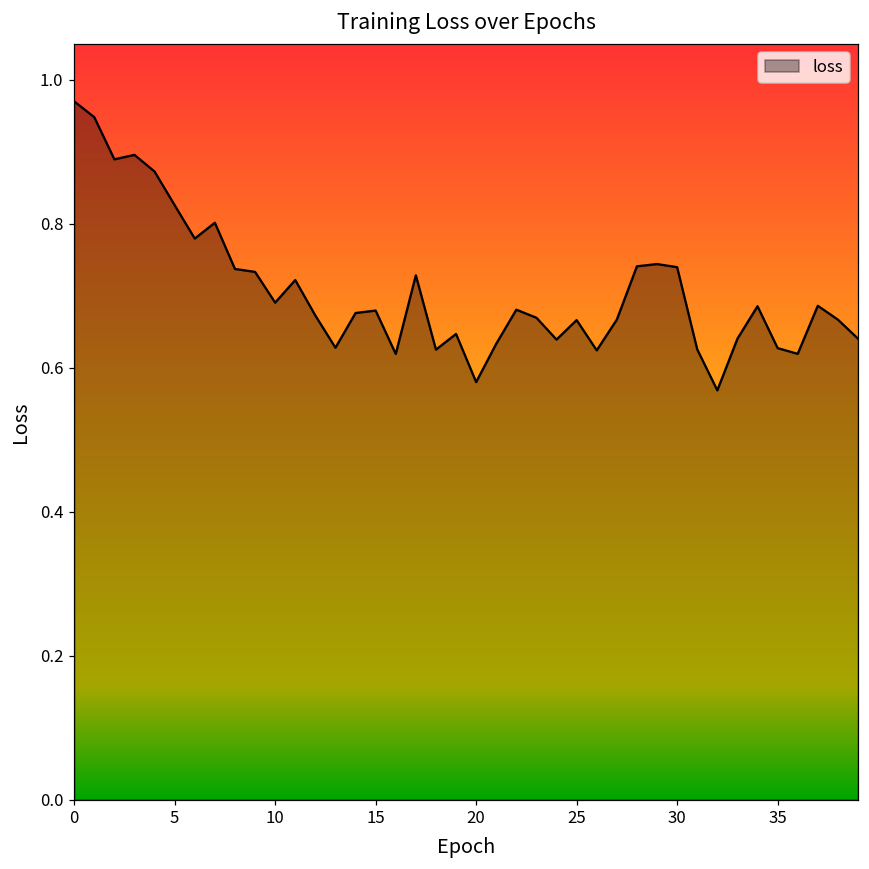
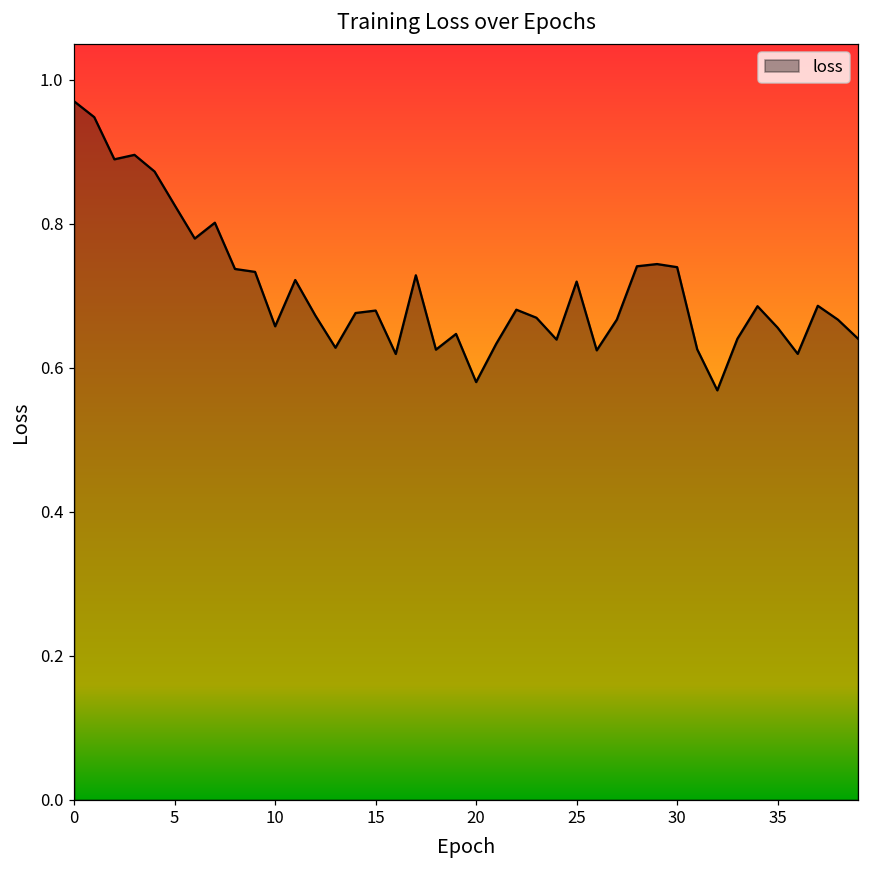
10: 0.69 -> 0.66
25: 0.67 -> 0.72
35: 0.63 -> 0.66
